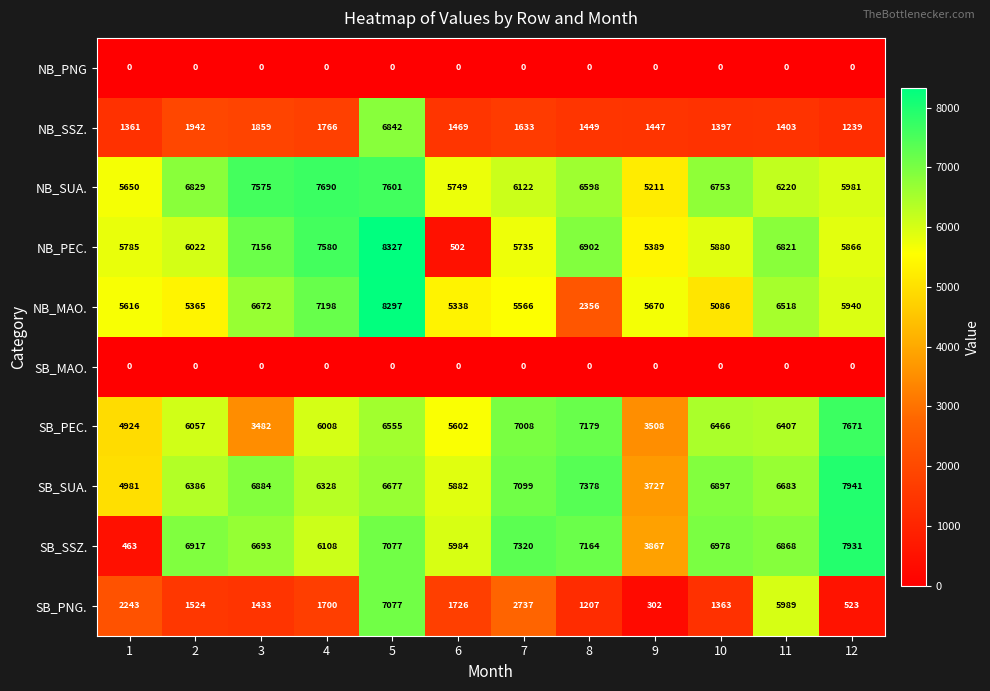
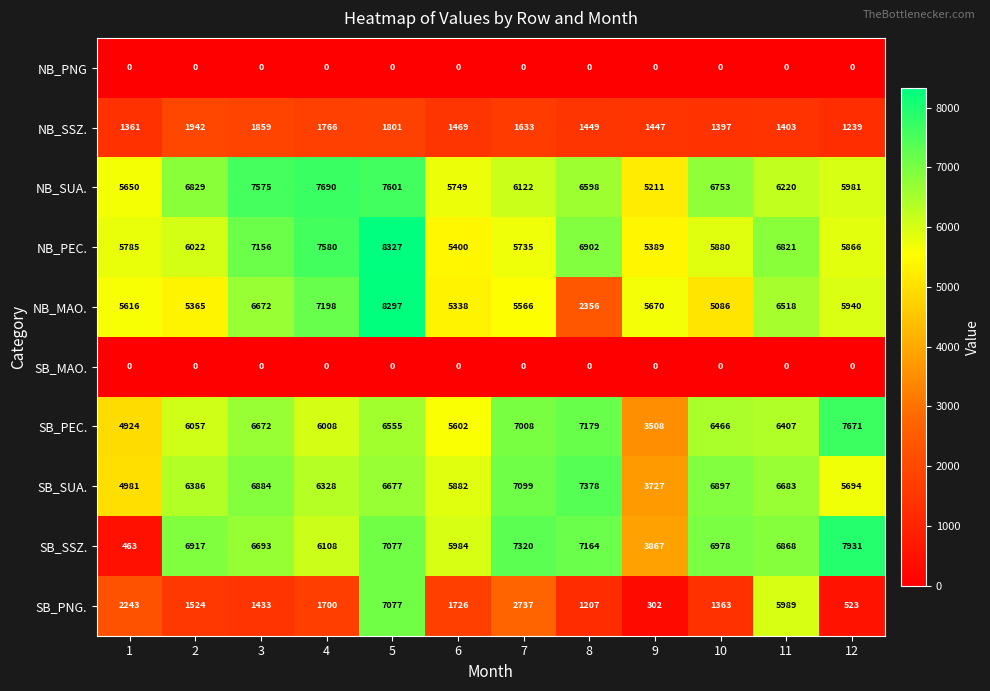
NB_SSZ., 5: 6842 -> 1801
NB_PEC., 6: 502 -> 5400
SB_PEC., 3: 3482 -> 6672
SB_SUA., 12: 7941 -> 5694
